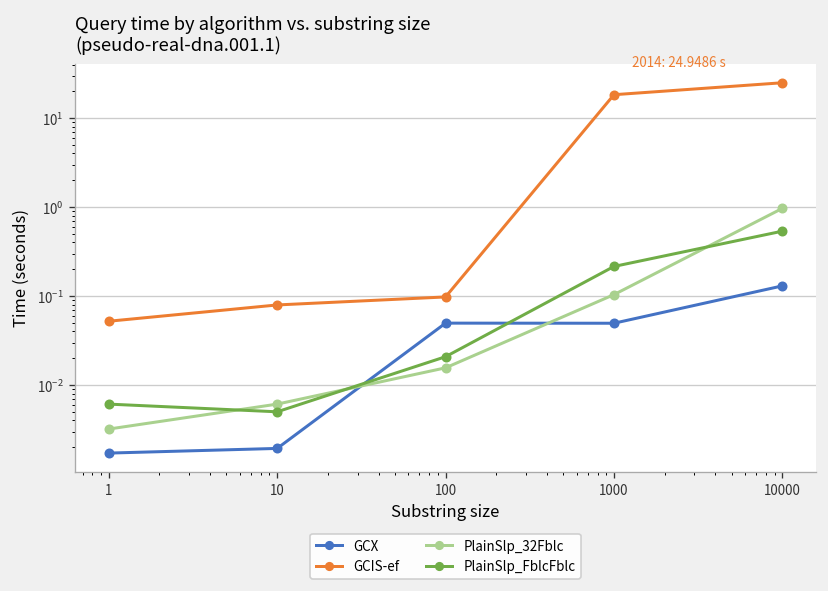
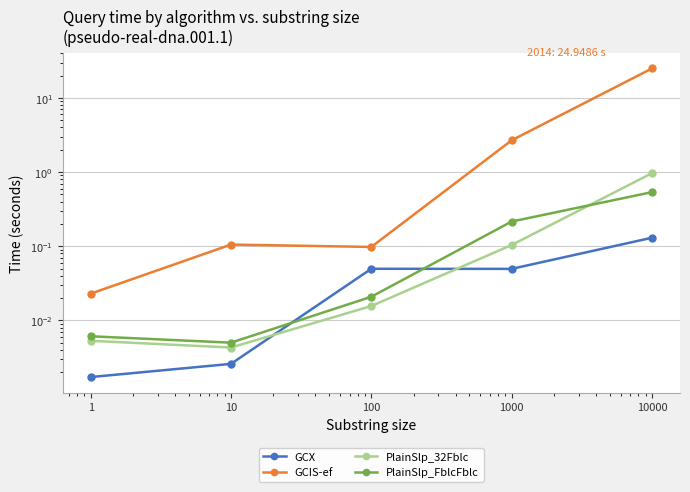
GCIS-ef, 1: 0.05 -> 0.023
PlainSlp_32Fblc, 1: 0.0032 -> 0.005
GCX, 10: 0.0019 -> 0.0026
GCIS-ef, 10: 0.08 -> 0.11
PlainSlp_32Fblc, 10: 0.006 -> 0.004
GCIS-ef, 1000: 18 -> 2.7
